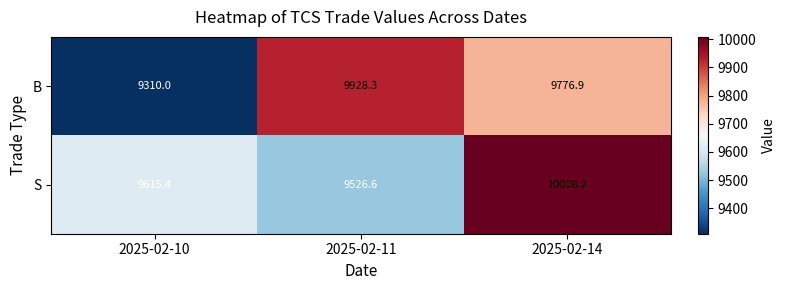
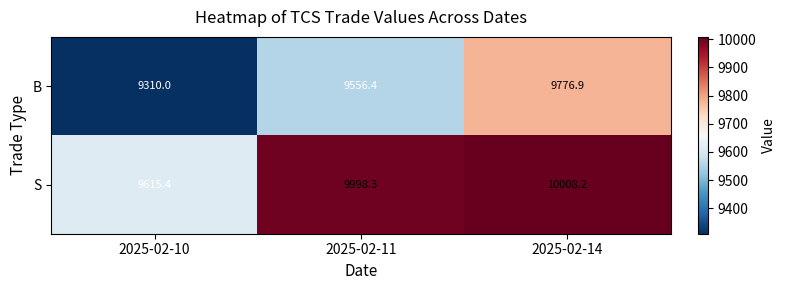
B, 2025-02-11: 9928.3 -> 9556.4
S, 2025-02-11: 9526.6 -> 9998.3
